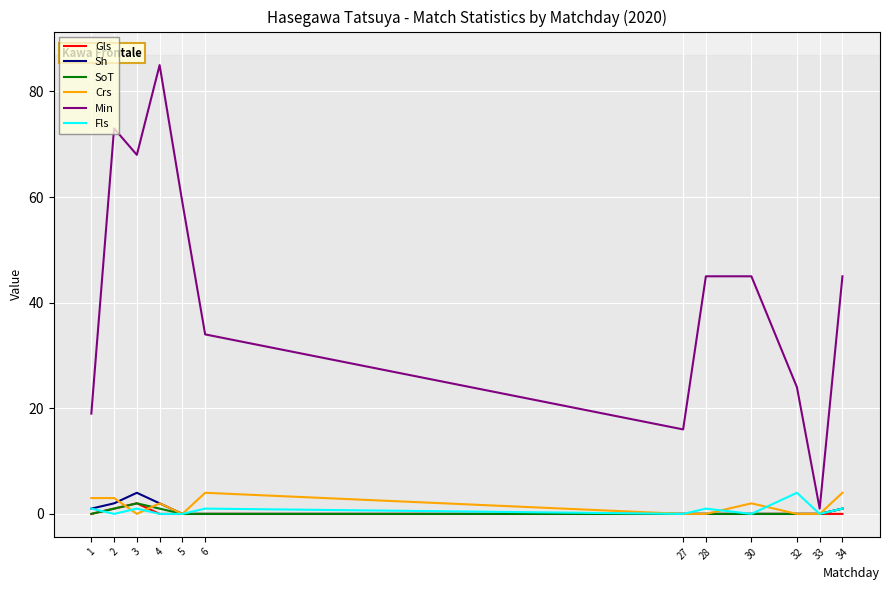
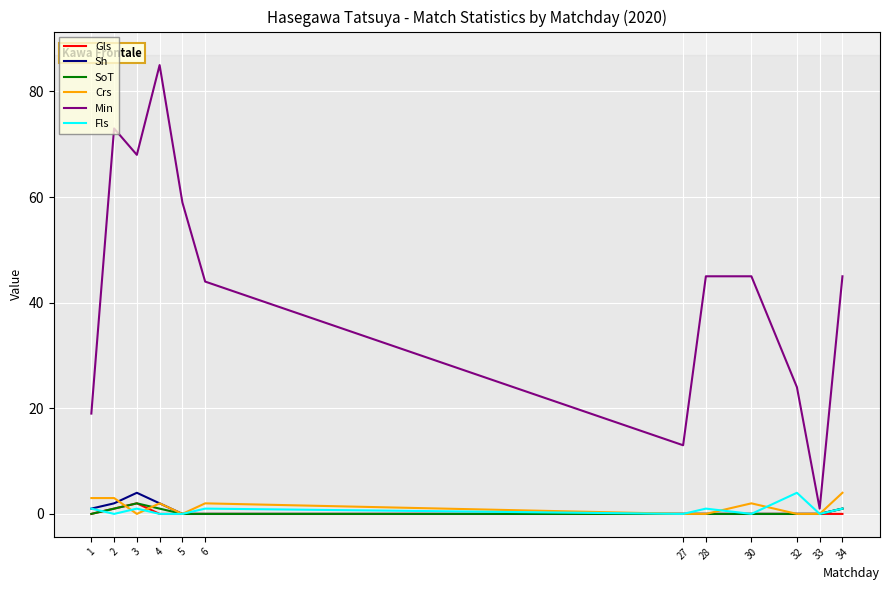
Crs, 6: 4 -> 2
Min, 6: 34 -> 44
Min, 27: 16 -> 13
